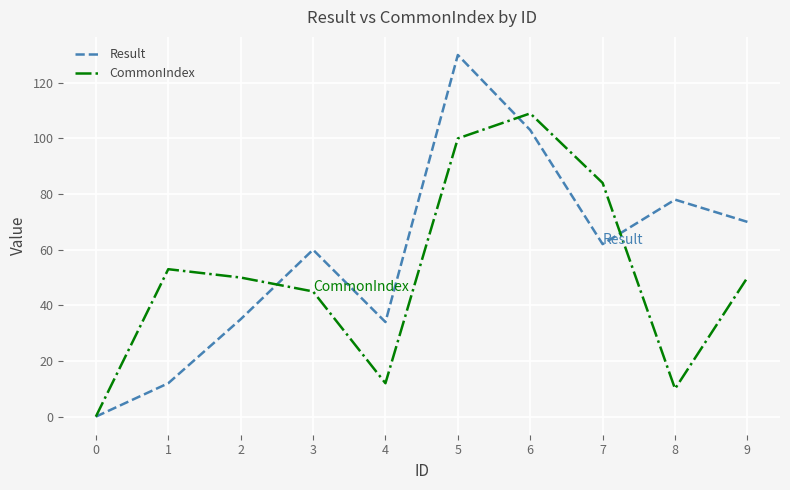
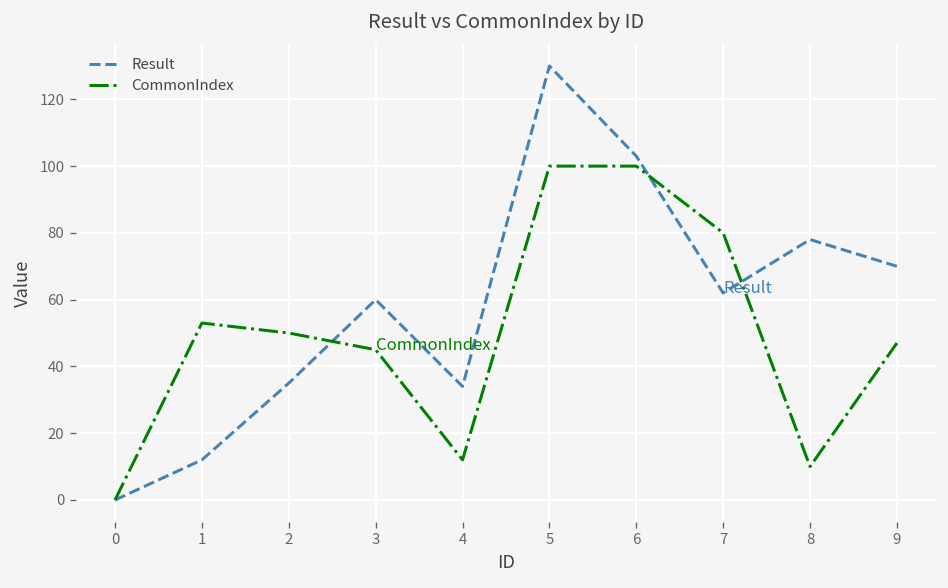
CommonIndex, 6: 109 -> 100
CommonIndex, 7: 84 -> 80
CommonIndex, 9: 50 -> 47
